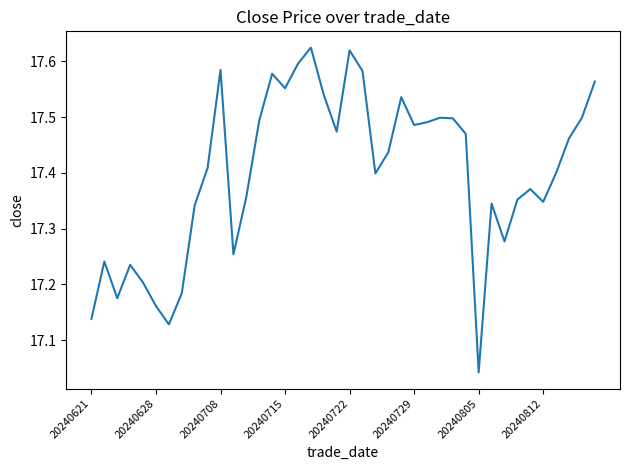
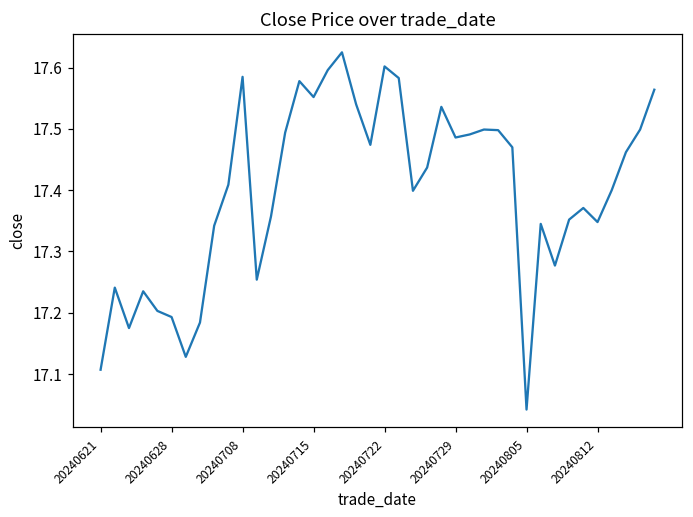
20240621: 17.14 -> 17.11
20240628: 17.16 -> 17.19
20240722: 17.62 -> 17.60
